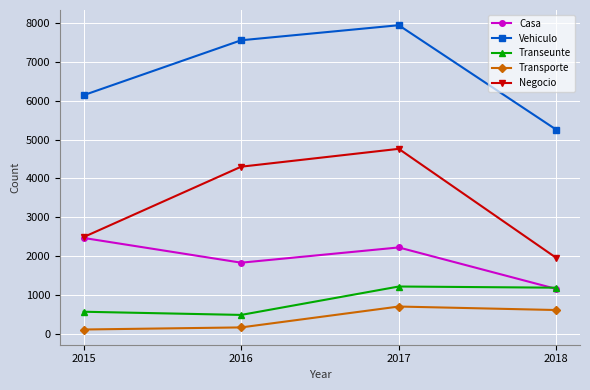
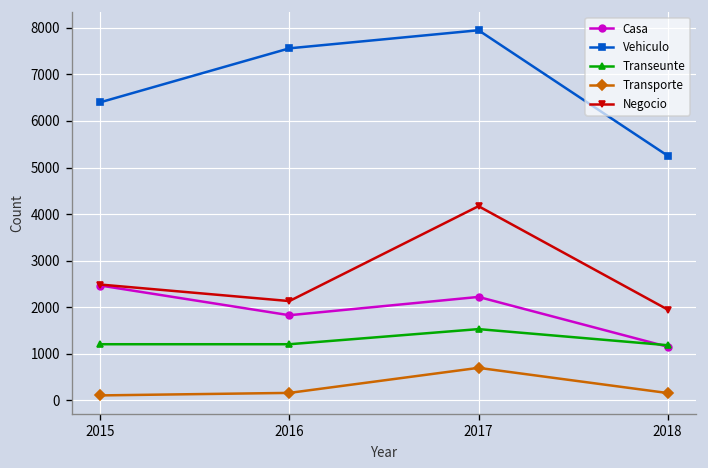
Vehiculo, 2015: 6100 -> 6400
Transeunte, 2015: 600 -> 1200
Transeunte, 2016: 500 -> 1200
Negocio, 2016: 4300 -> 2100
Transeunte, 2017: 1200 -> 1500
Negocio, 2017: 4800 -> 4200
Transporte, 2018: 600 -> 200
